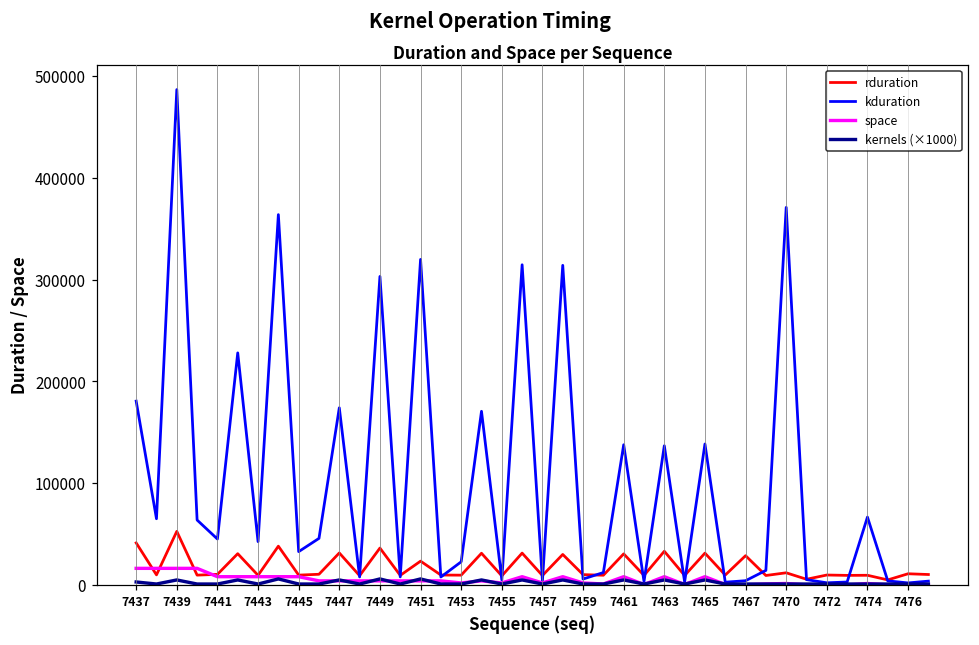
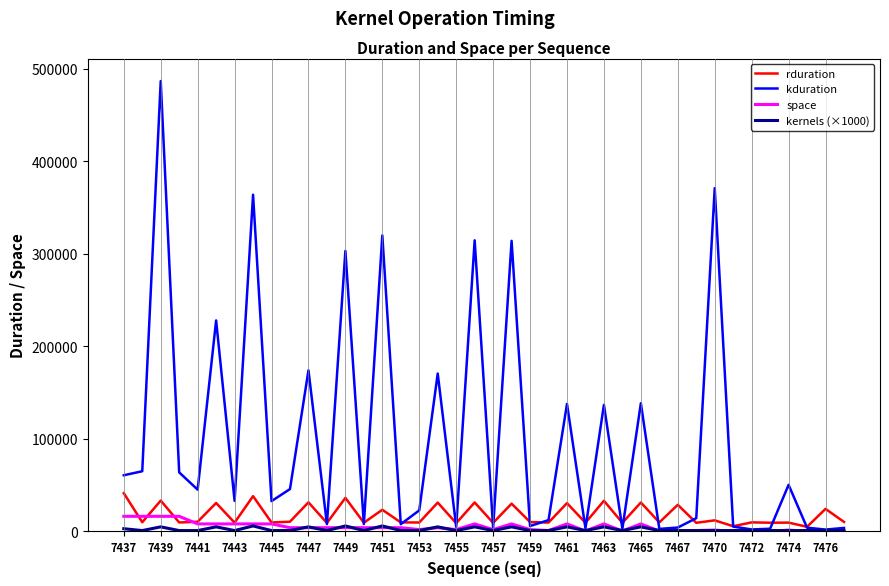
kduration, 7437: 180000 -> 60000
rduration, 7439: 50000 -> 30000
kduration, 7443: 40000 -> 30000
kduration, 7474: 70000 -> 50000
rduration, 7476: 10000 -> 20000
